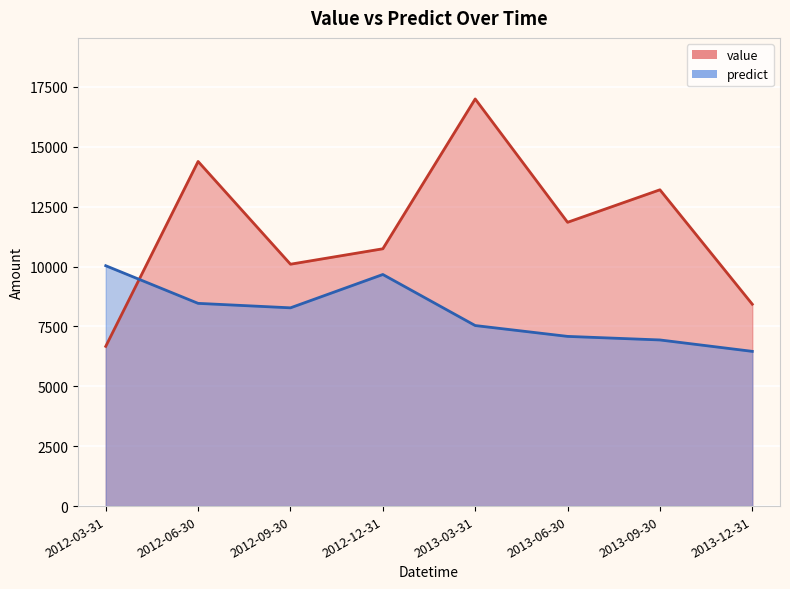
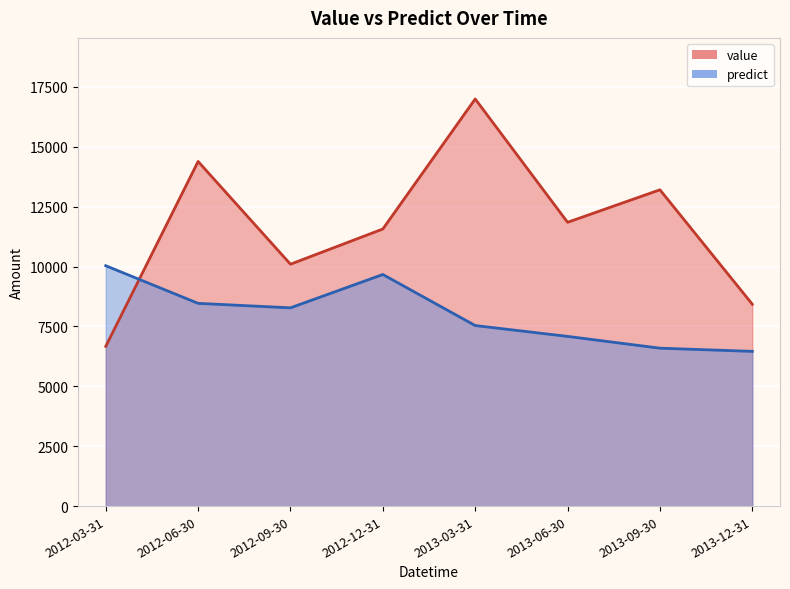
value, 2012-12-31: 10700 -> 11600
predict, 2013-09-30: 6900 -> 6600
